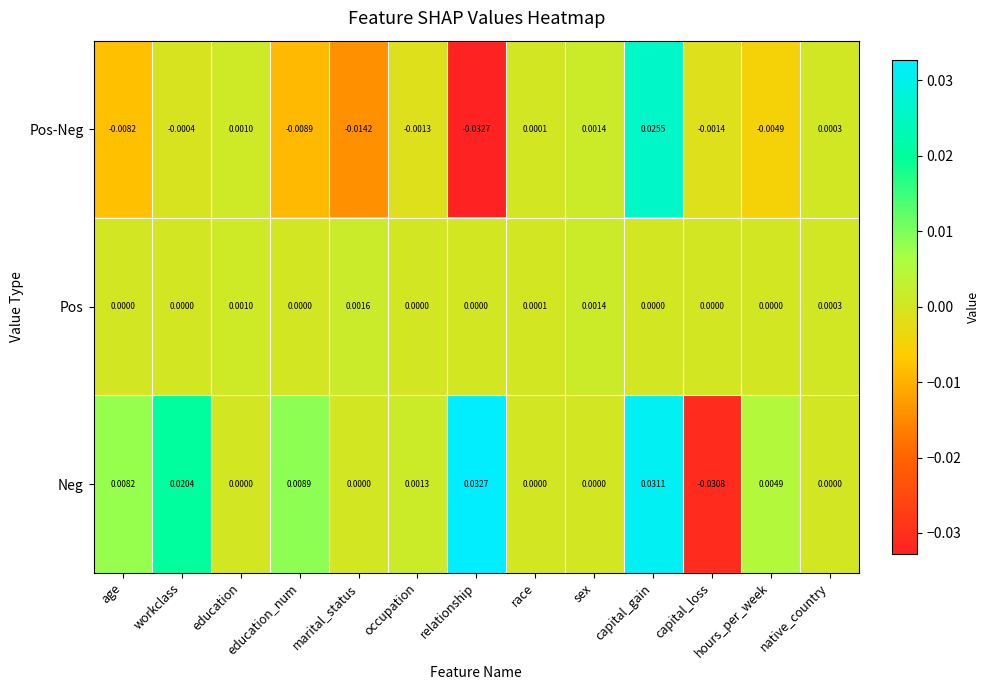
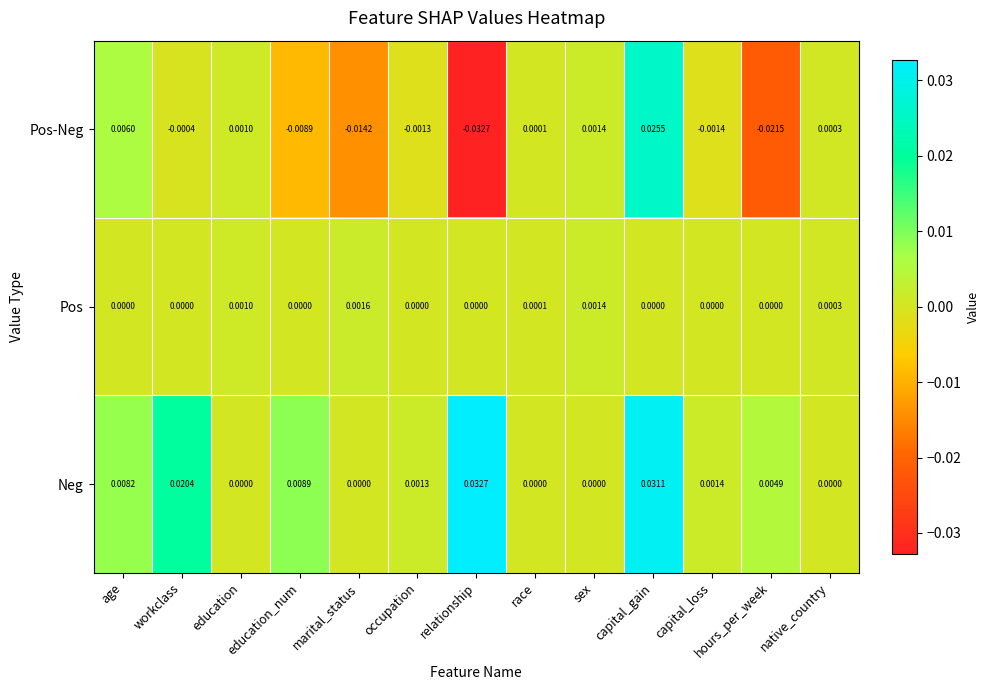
Pos-Neg, age: -0.0082 -> 0.0060
Pos-Neg, hours_per_week: -0.0049 -> -0.0215
Neg, capital_loss: -0.0308 -> 0.0014
